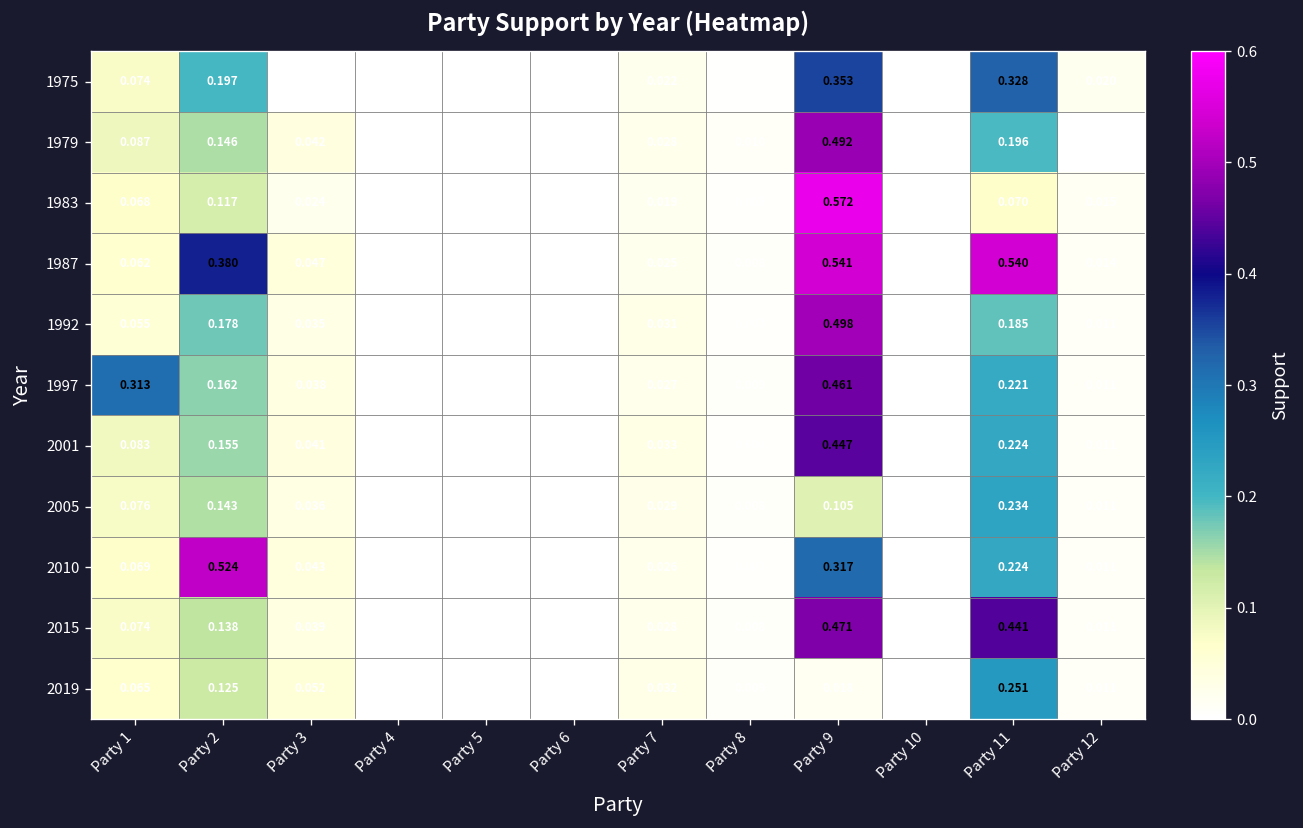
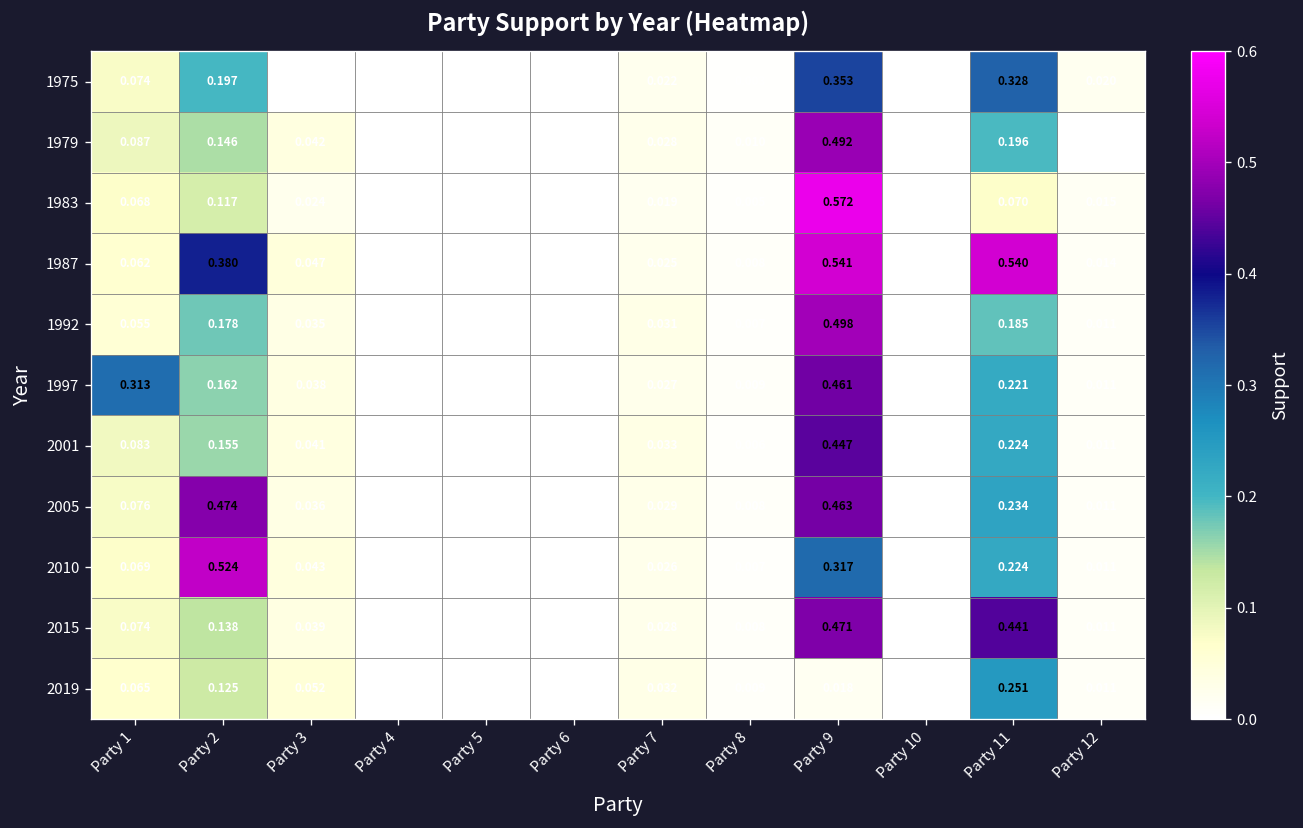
2005, Party 2: 0.143 -> 0.474
2005, Party 9: 0.105 -> 0.463
